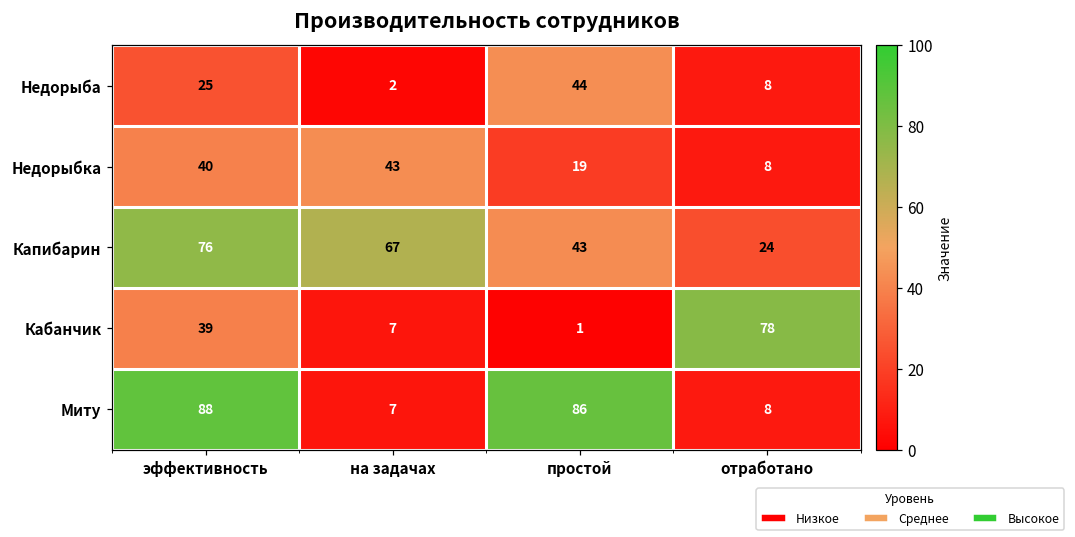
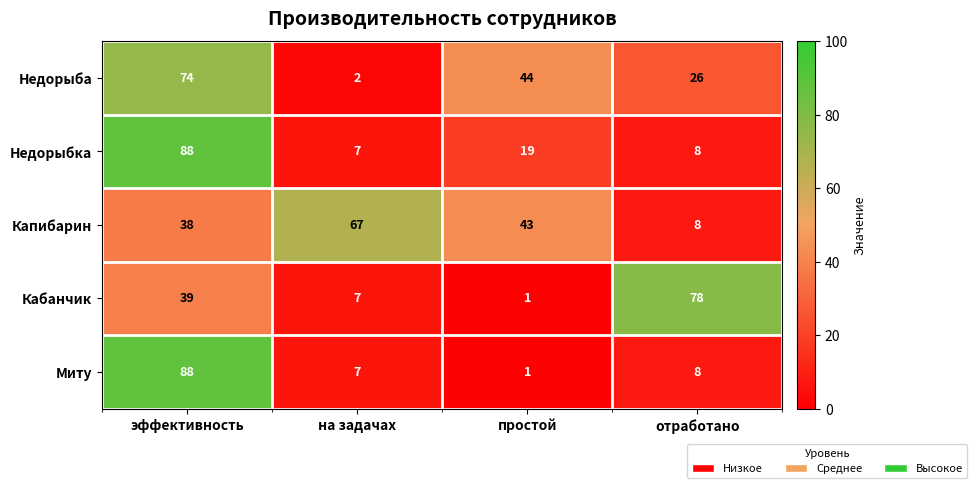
Недорыба, эффективность: 25 -> 74
Недорыба, отработано: 8 -> 26
Недорыбка, эффективность: 40 -> 88
Недорыбка, на задачах: 43 -> 7
Капибарин, эффективность: 76 -> 38
Капибарин, отработано: 24 -> 8
Миту, простой: 86 -> 1
